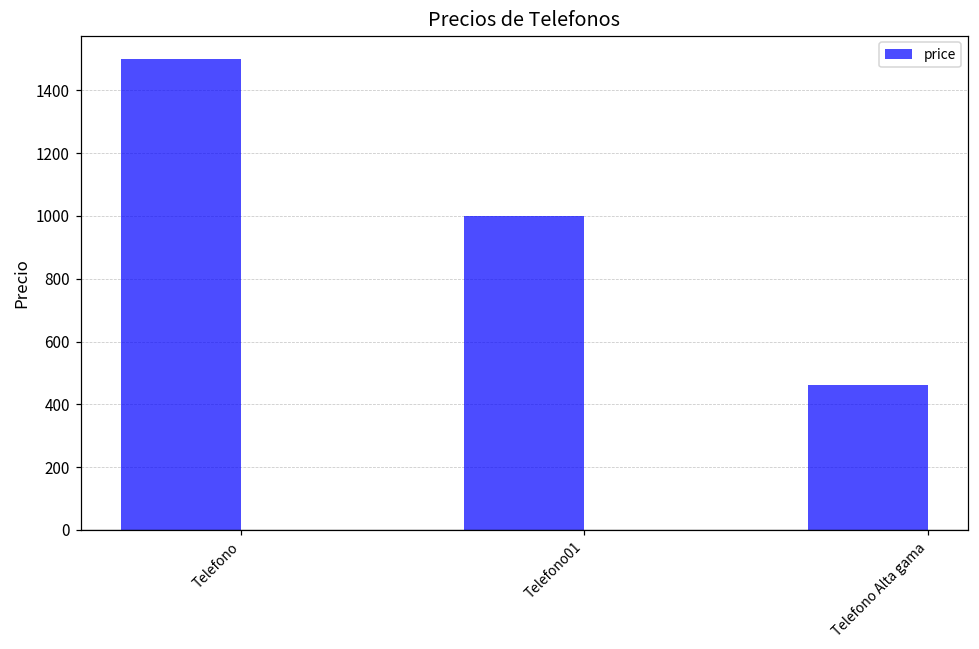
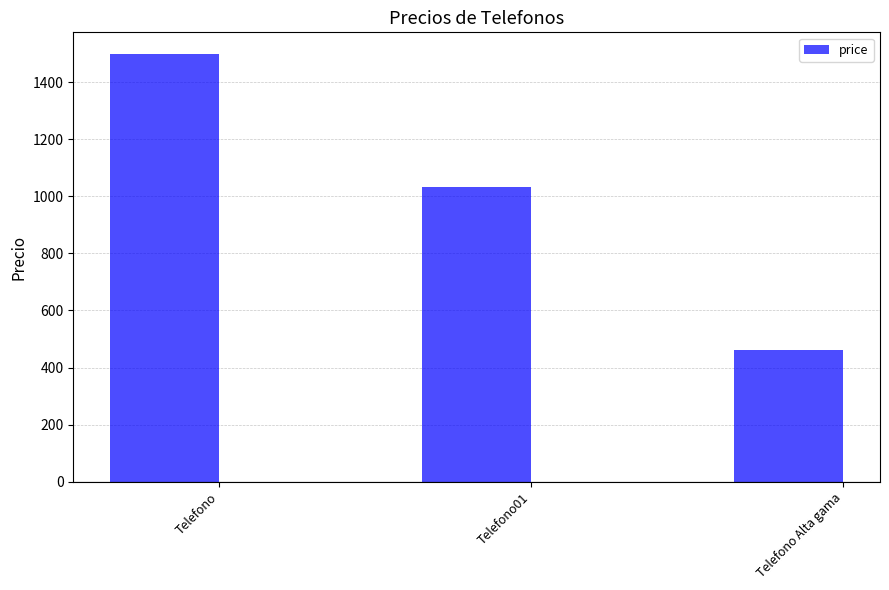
Telefono01: 1000 -> 1030
